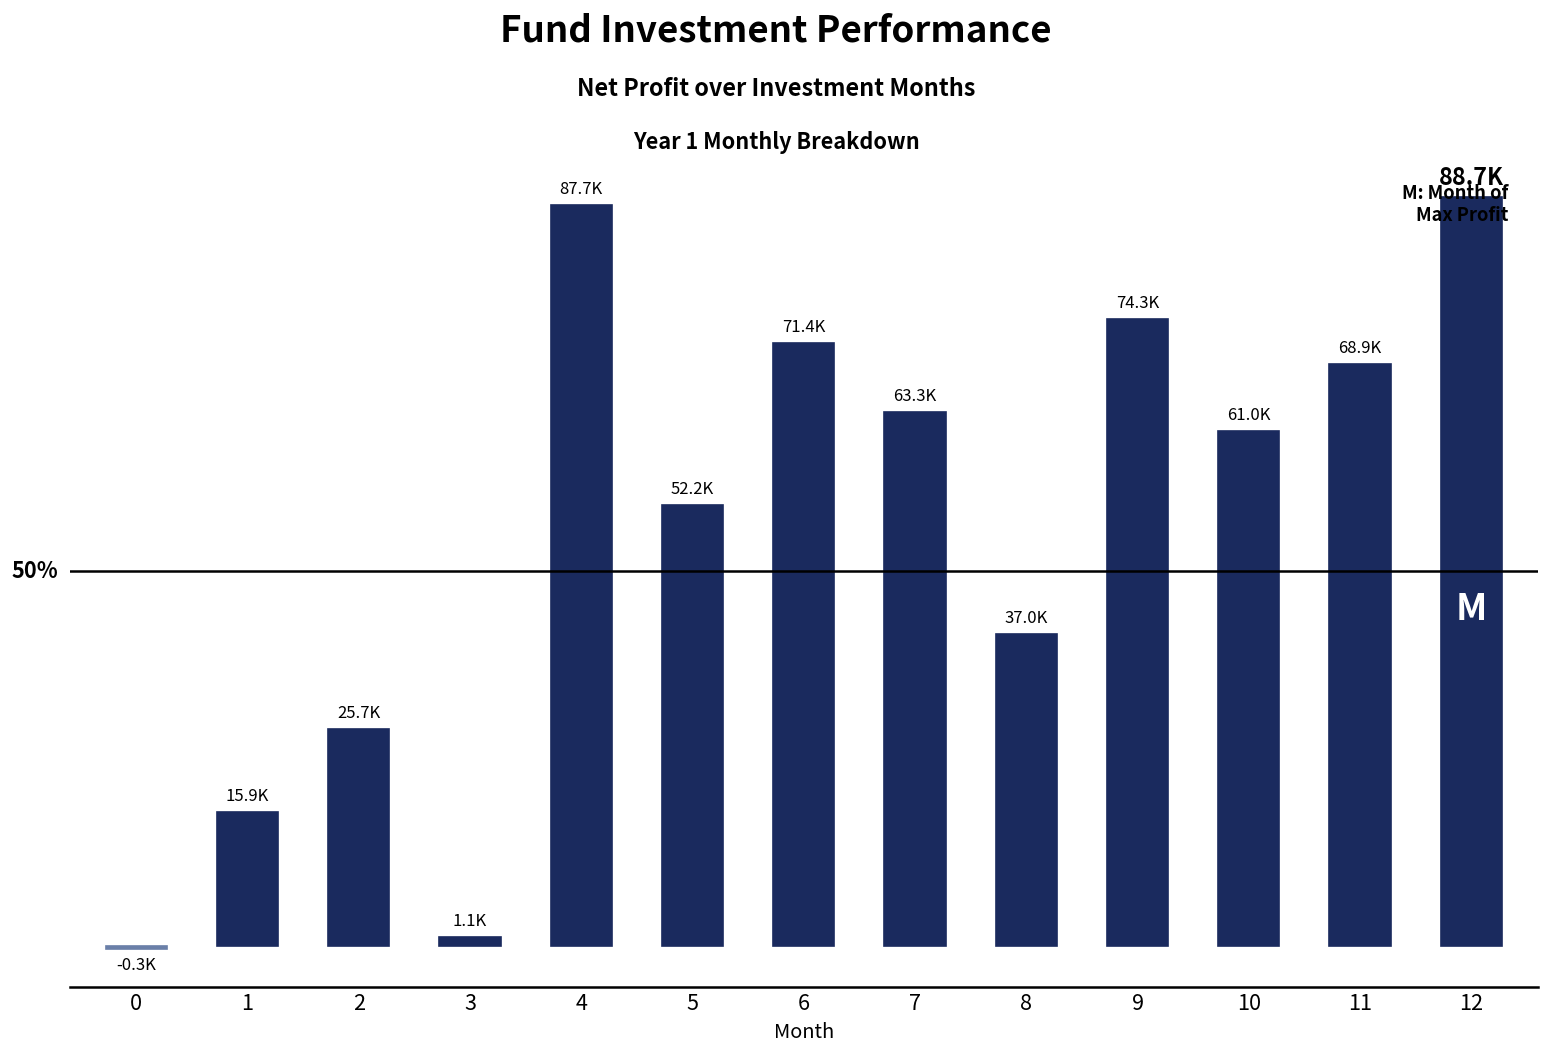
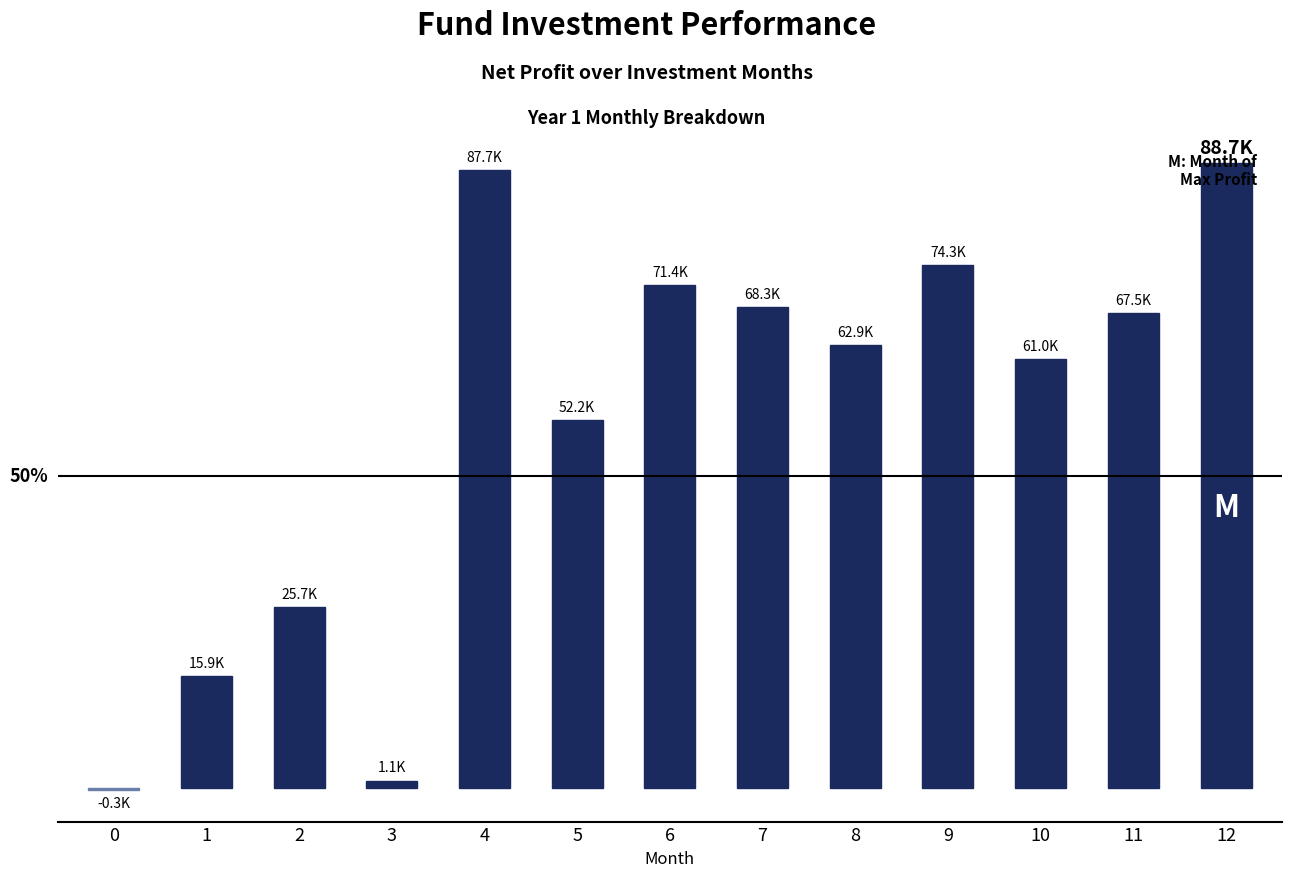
7: 63.3K -> 68.3K
8: 37.0K -> 62.9K
11: 68.9K -> 67.5K
